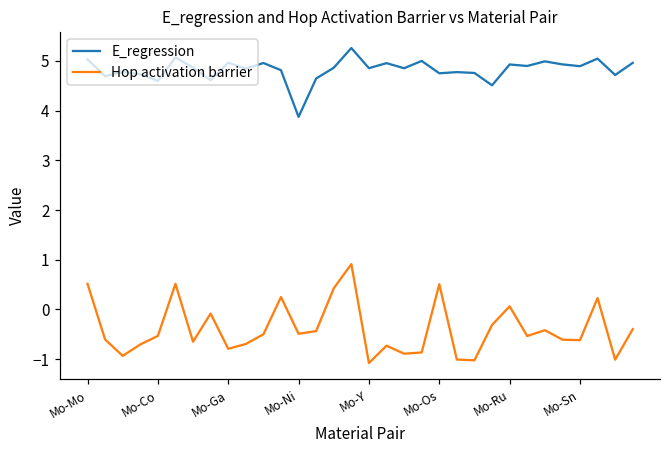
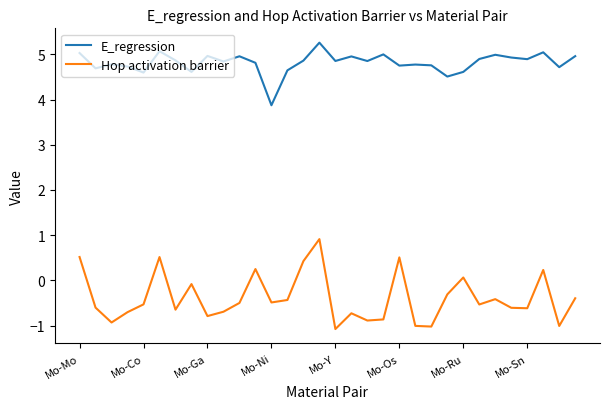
E_regression, Mo-Ru: 4.9 -> 4.6
